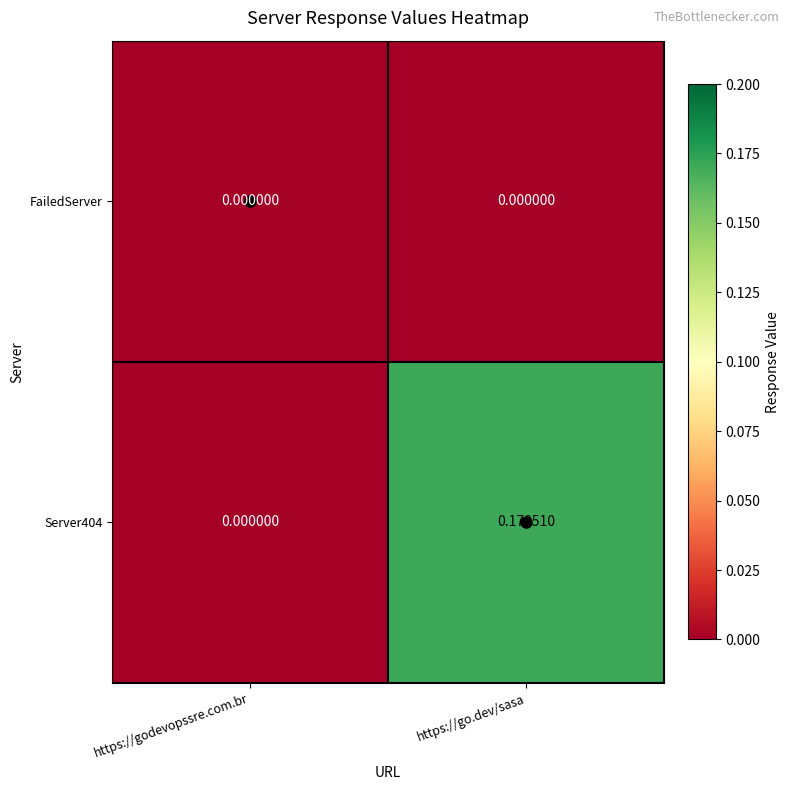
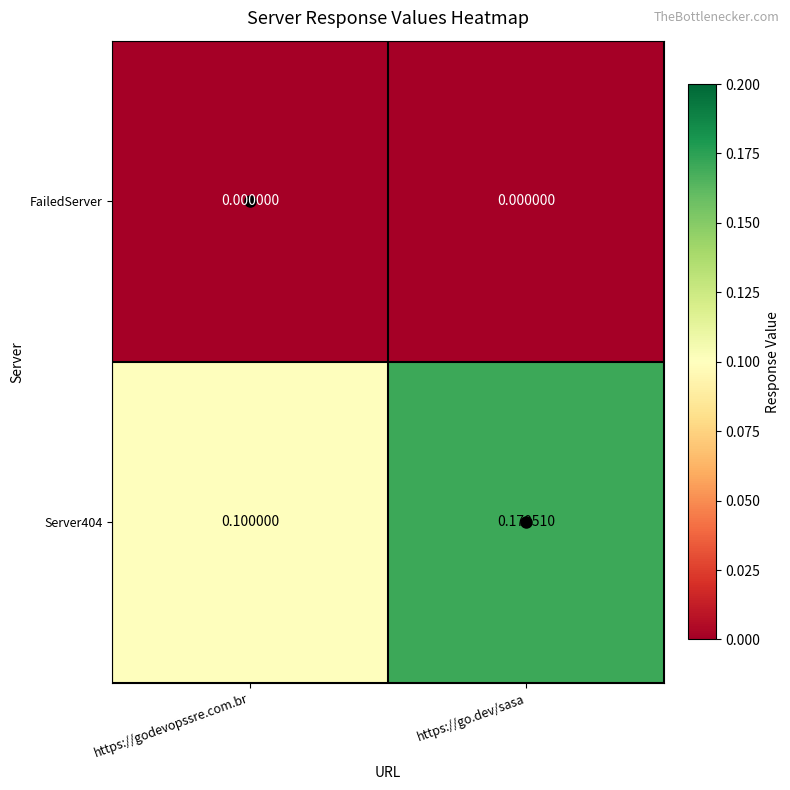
Server404, https://godevopssre.com.br: 0.000000 -> 0.100000
